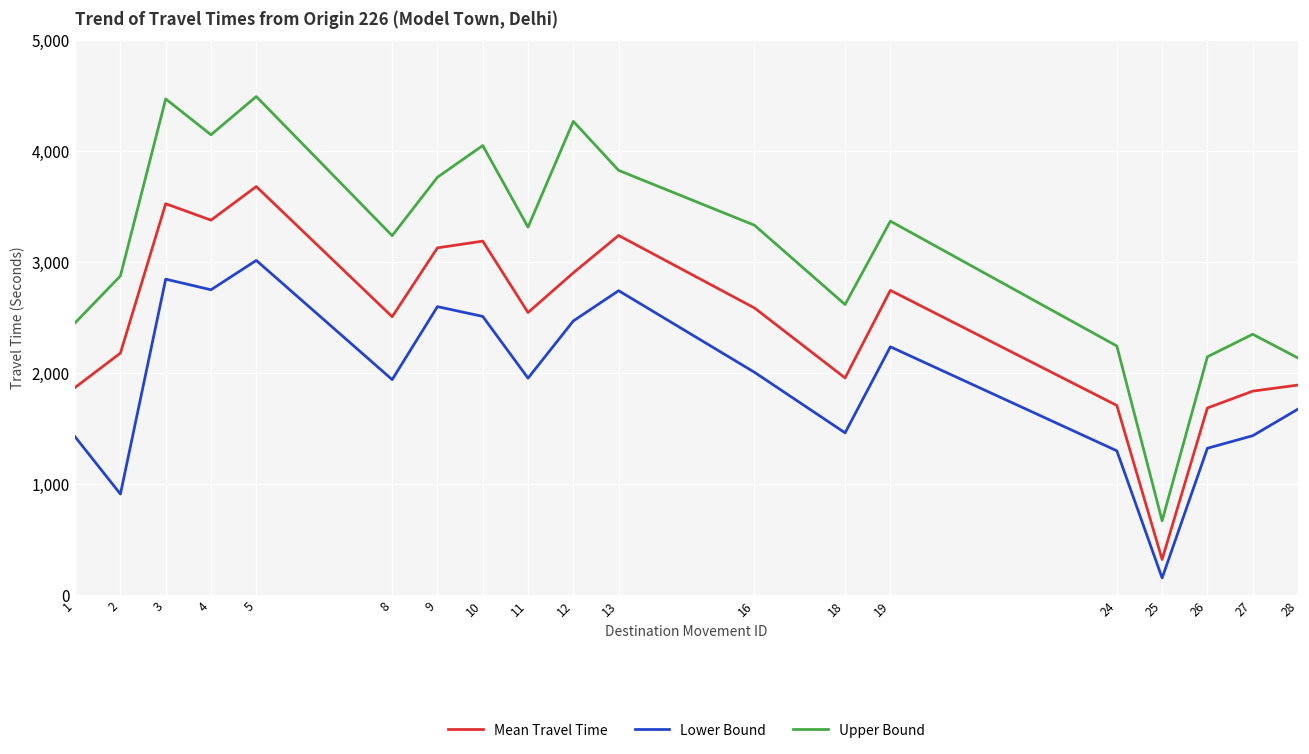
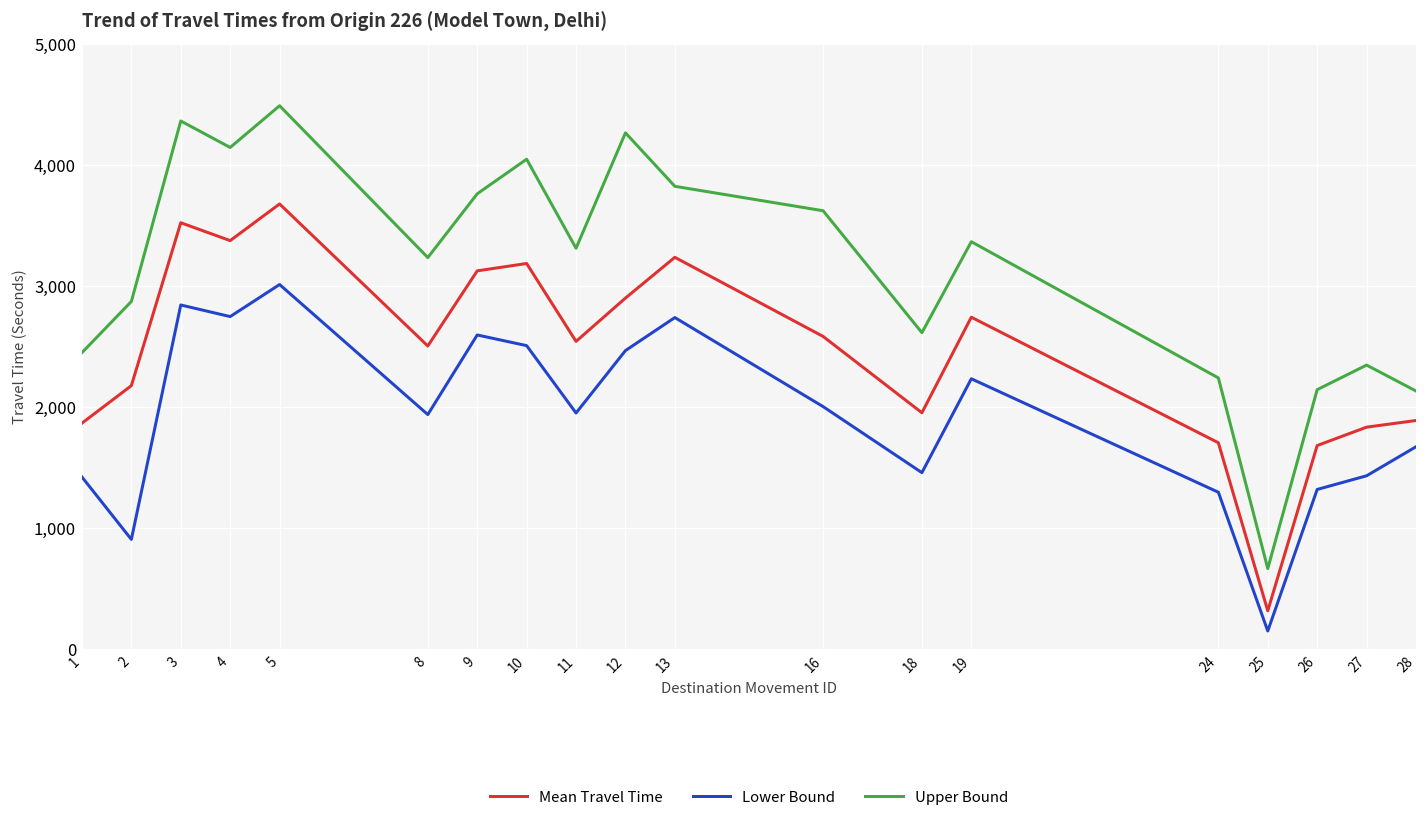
Upper Bound, 3: 4,470 -> 4,370
Upper Bound, 16: 3,330 -> 3,620
